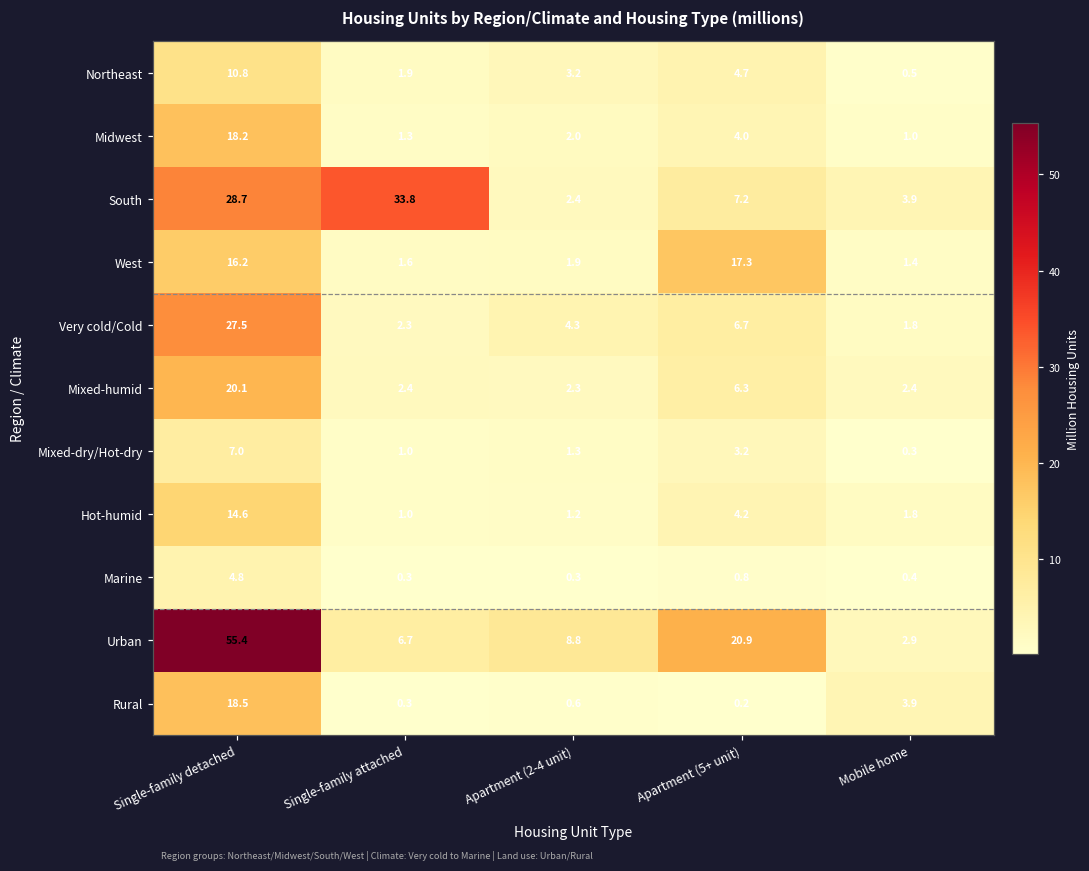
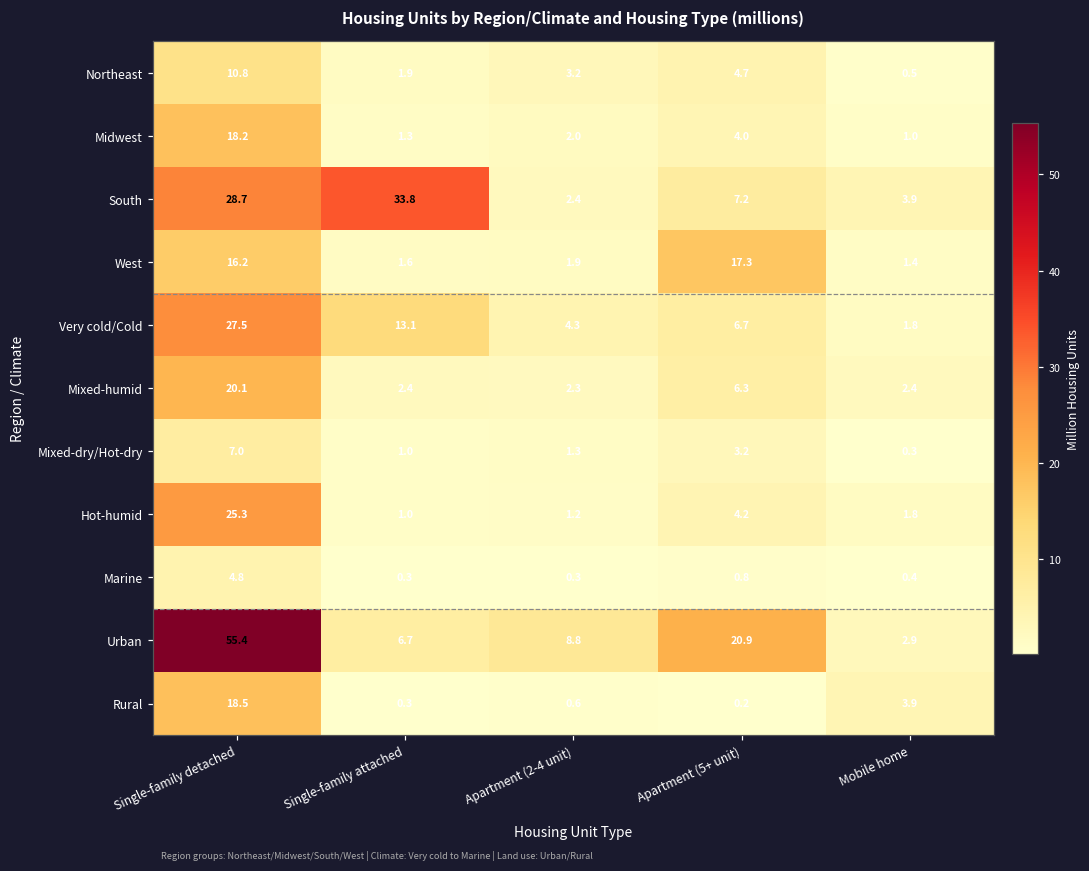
Very cold/Cold, Single-family attached: 2.3 -> 13.1
Hot-humid, Single-family detached: 14.6 -> 25.3
